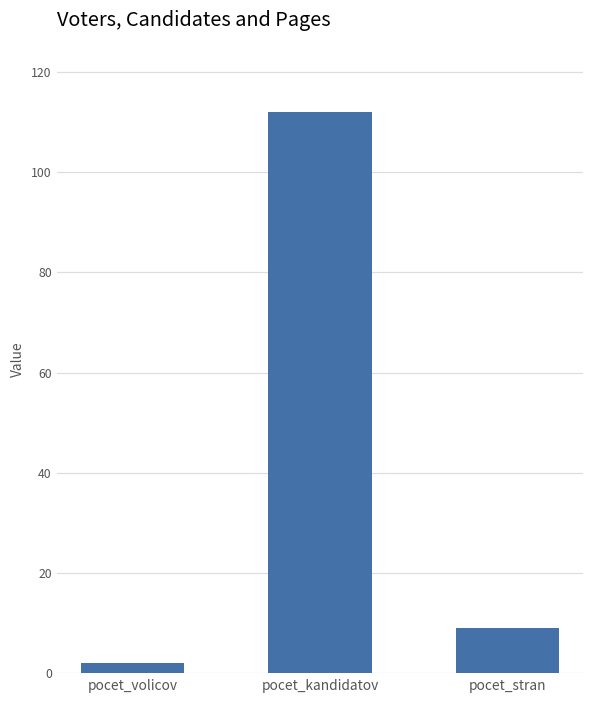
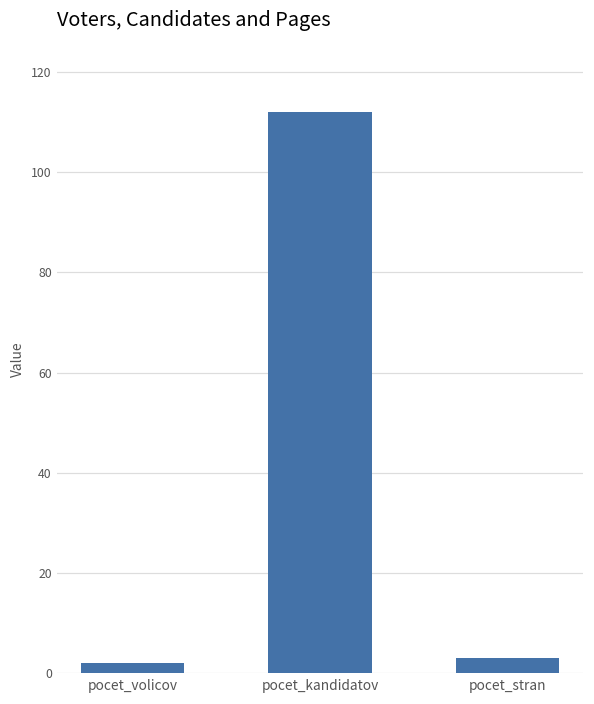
pocet_stran: 9 -> 3
